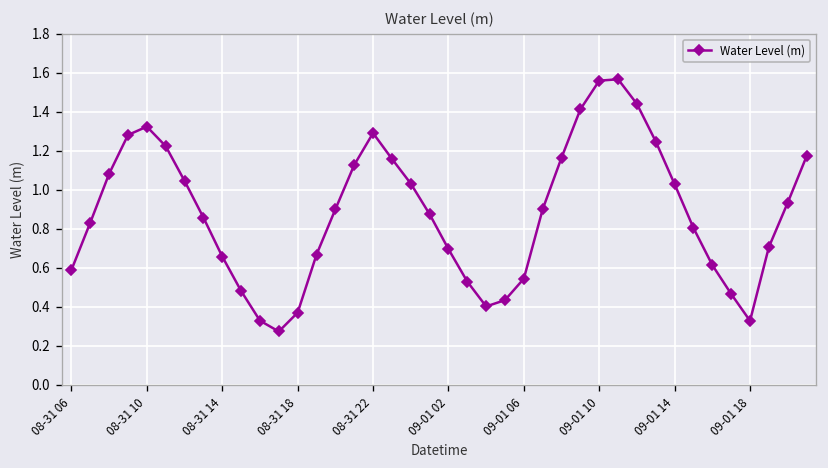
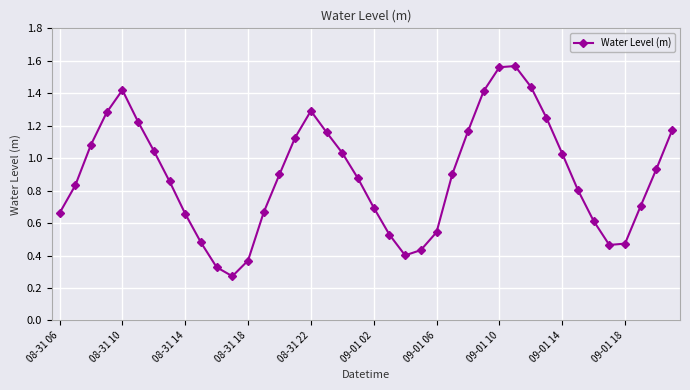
08-31 06: 0.59 -> 0.66
08-31 10: 1.32 -> 1.42
09-01 18: 0.33 -> 0.47
